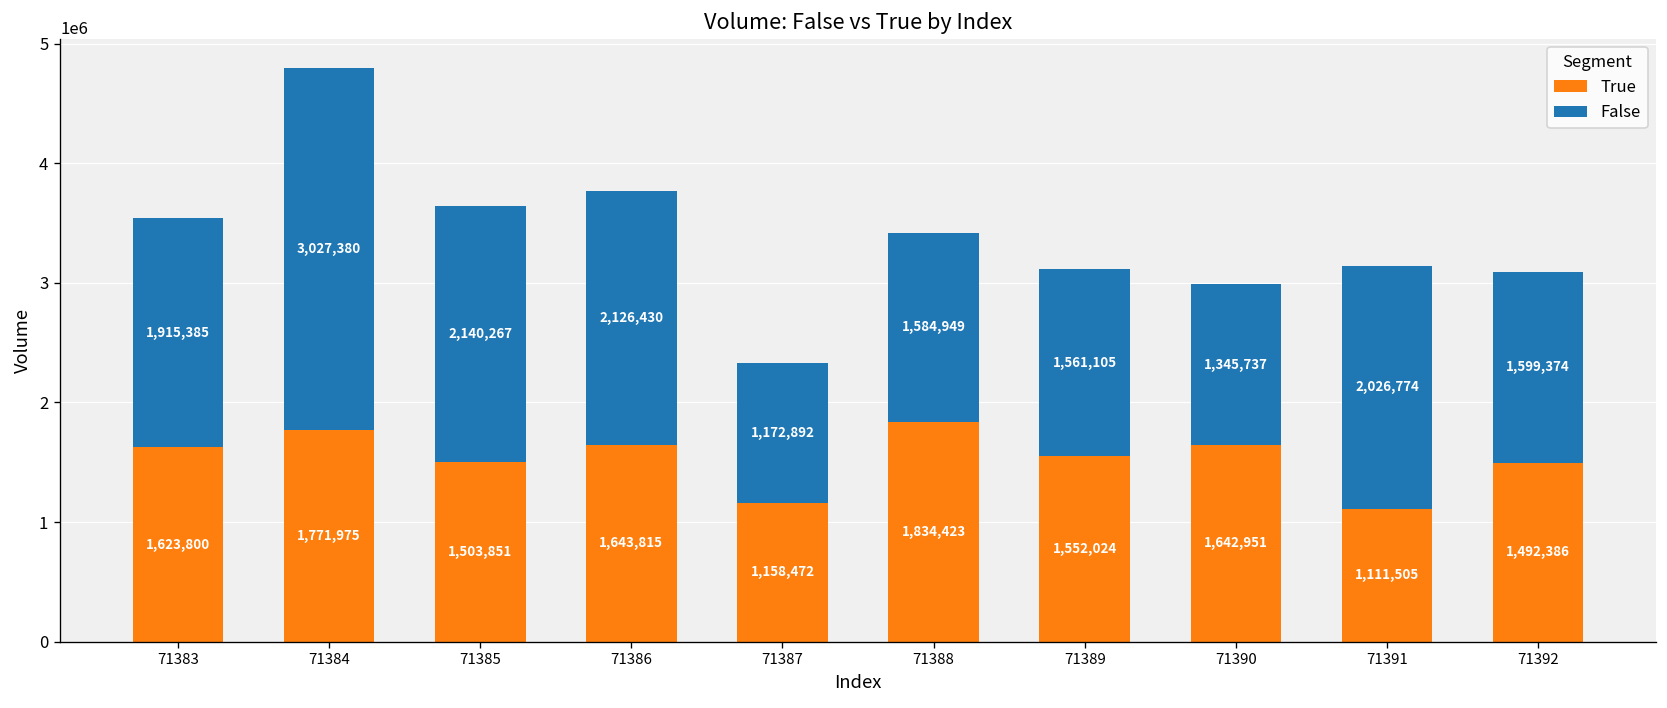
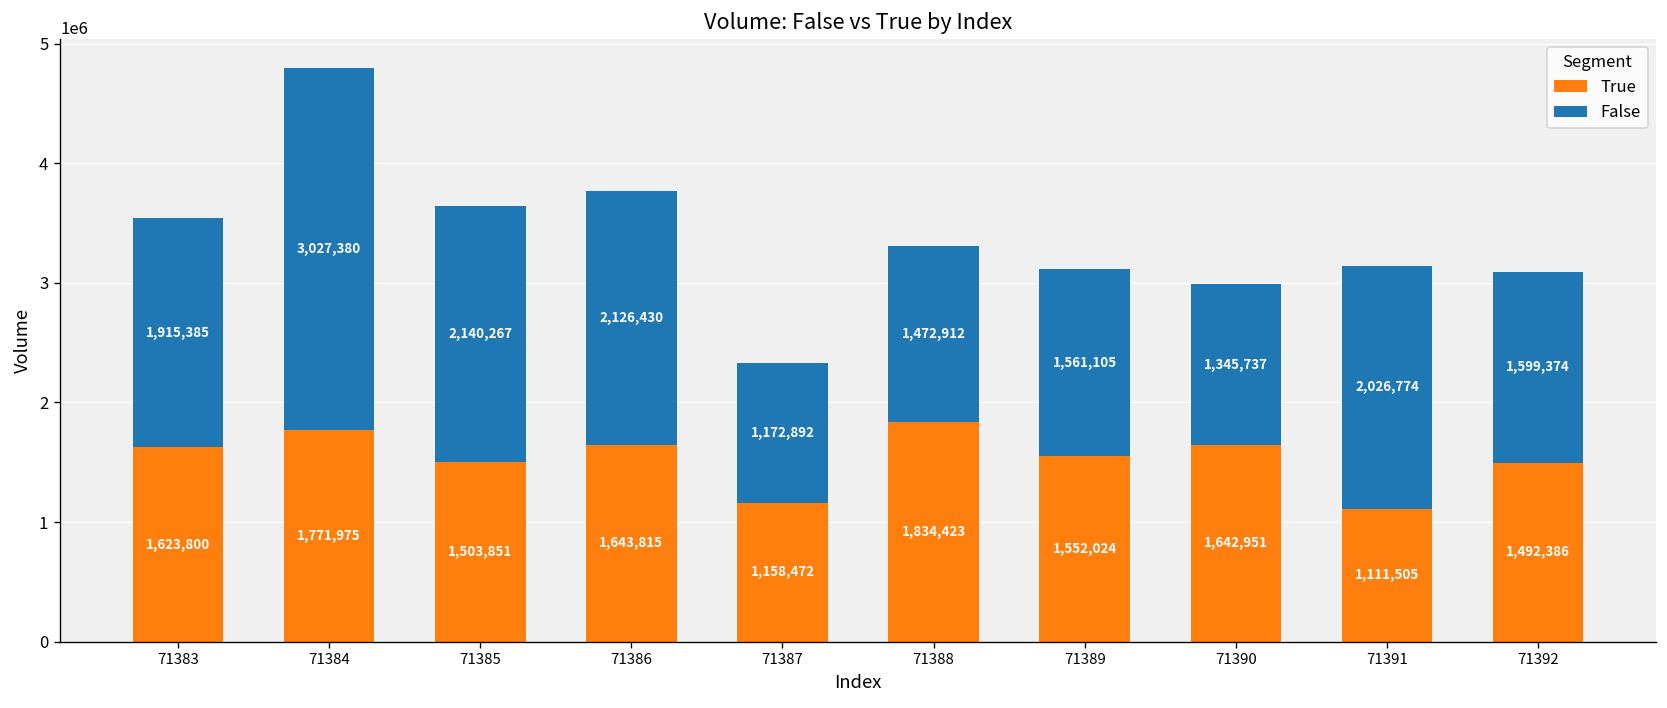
False, 71388: 1,584,949 -> 1,472,912
